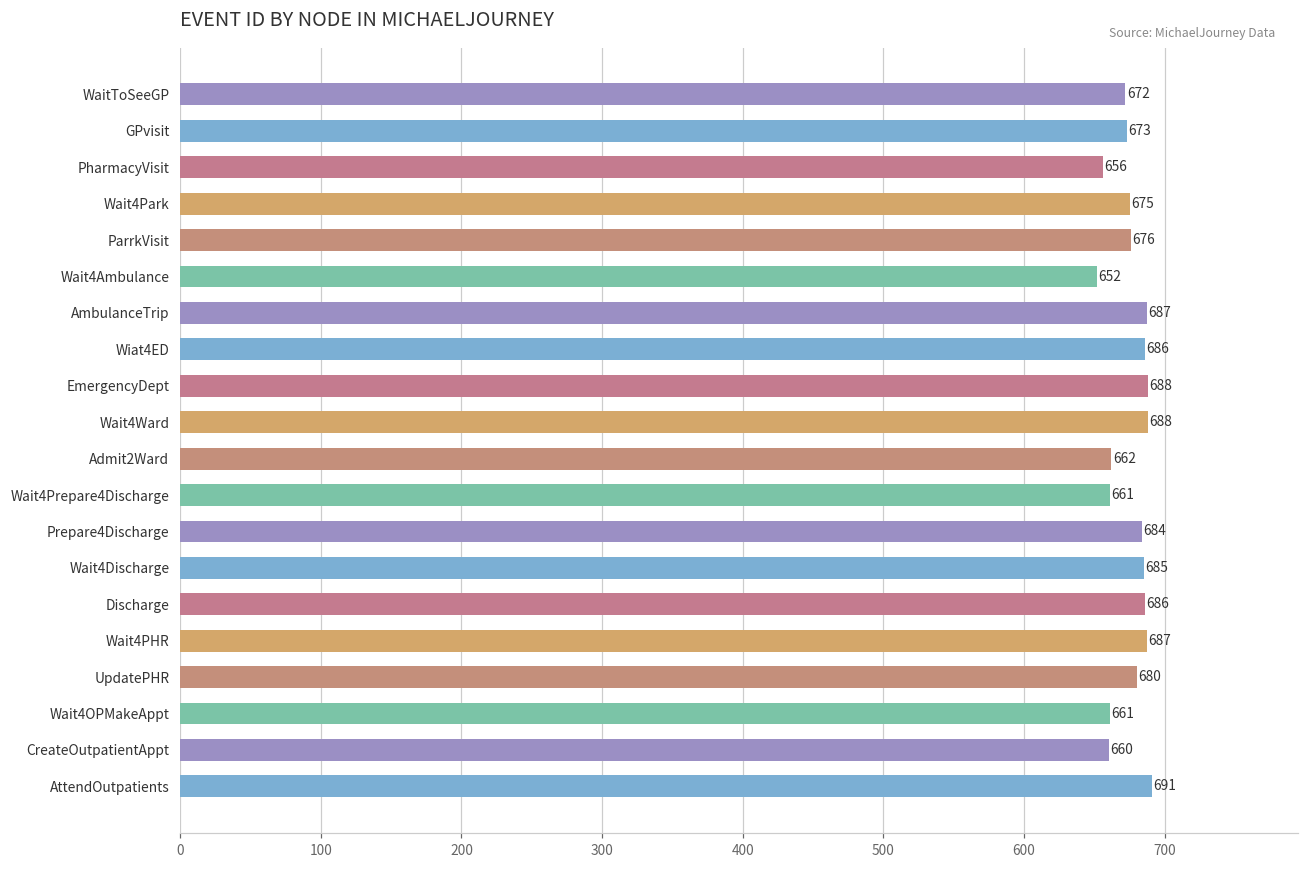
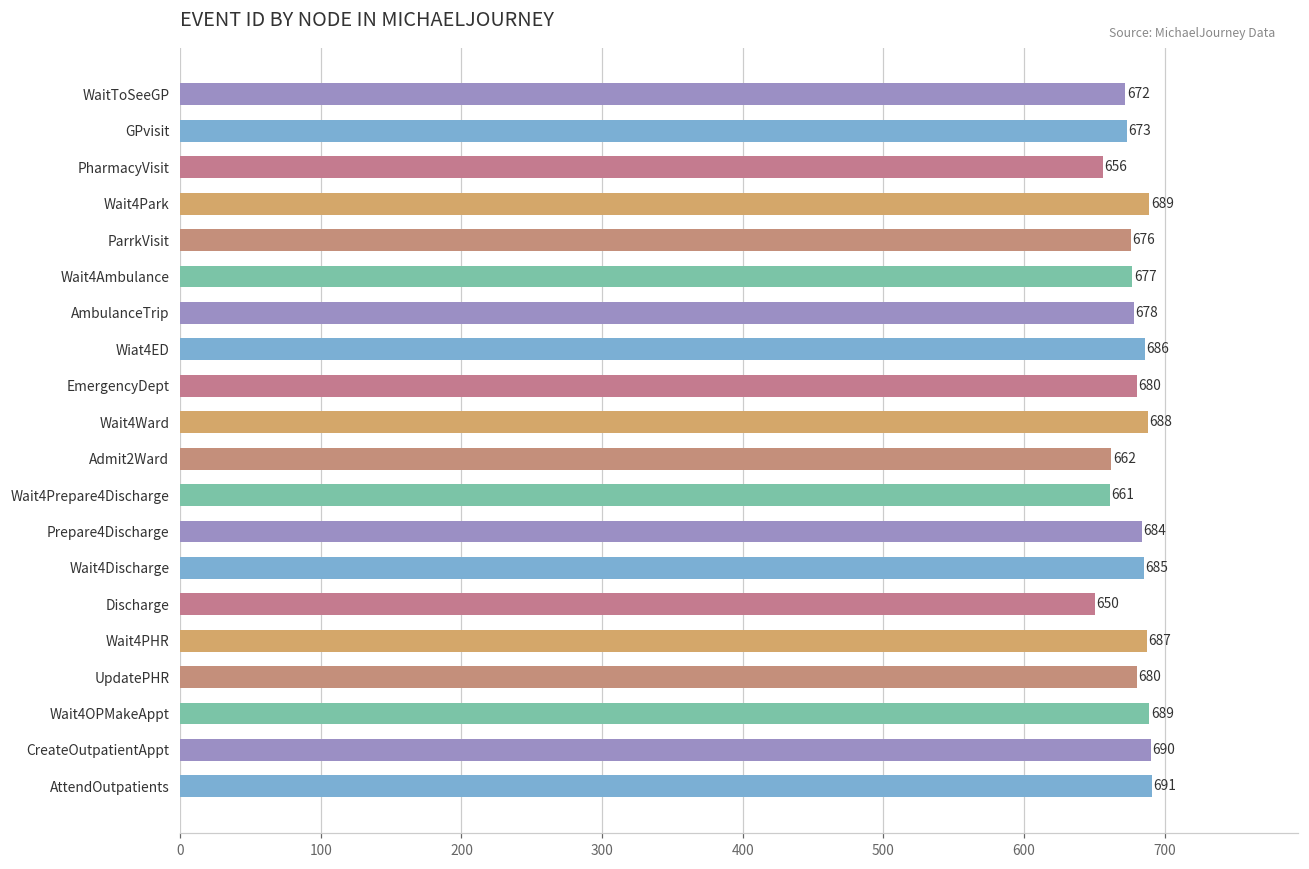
Wait4Park: 675 -> 689
Wait4Ambulance: 652 -> 677
AmbulanceTrip: 687 -> 678
EmergencyDept: 688 -> 680
Discharge: 686 -> 650
Wait4OPMakeAppt: 661 -> 689
CreateOutpatientAppt: 660 -> 690
